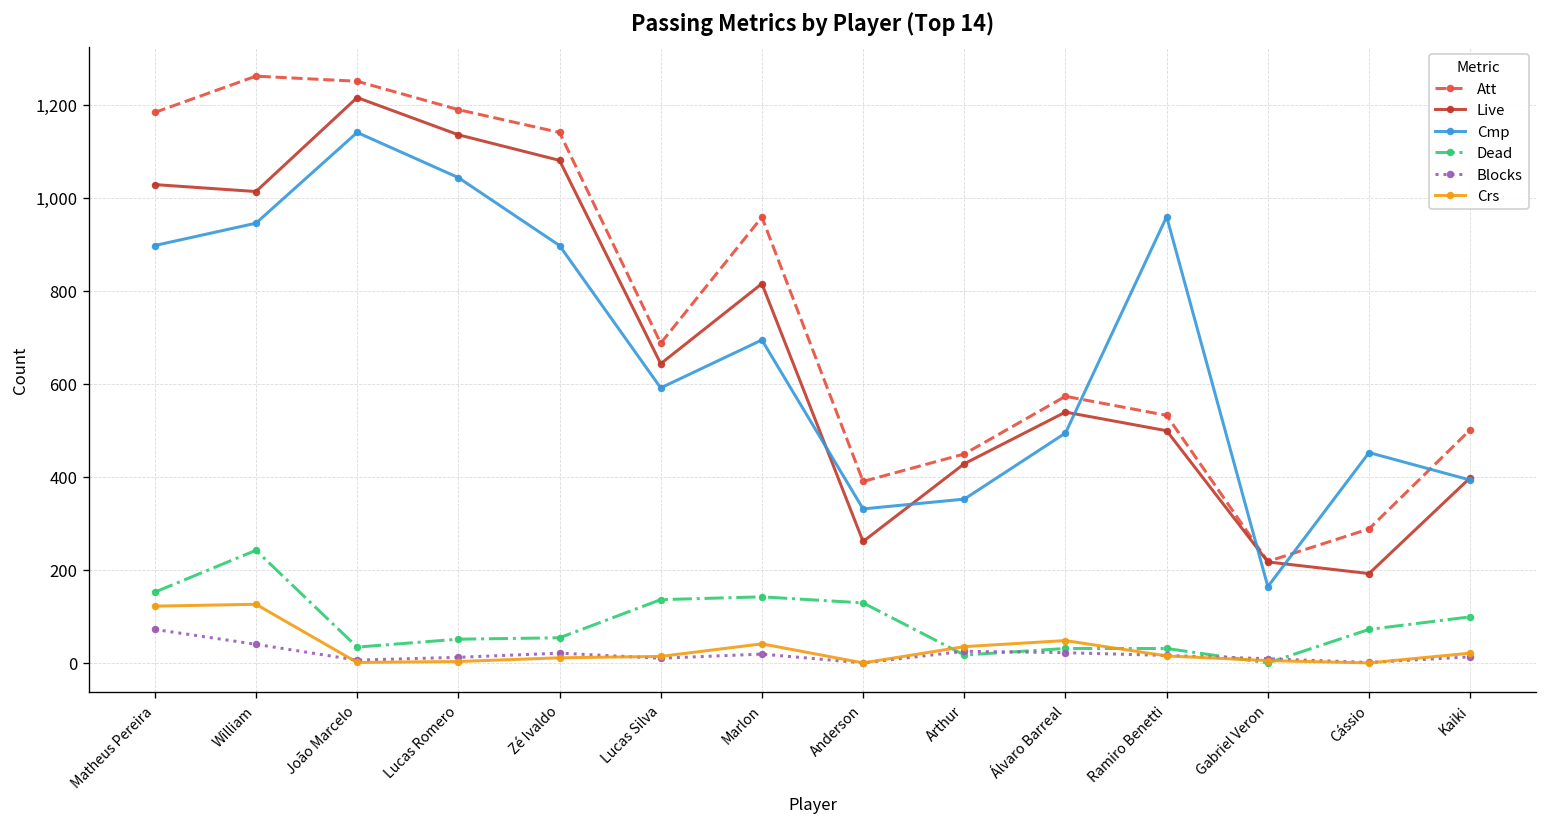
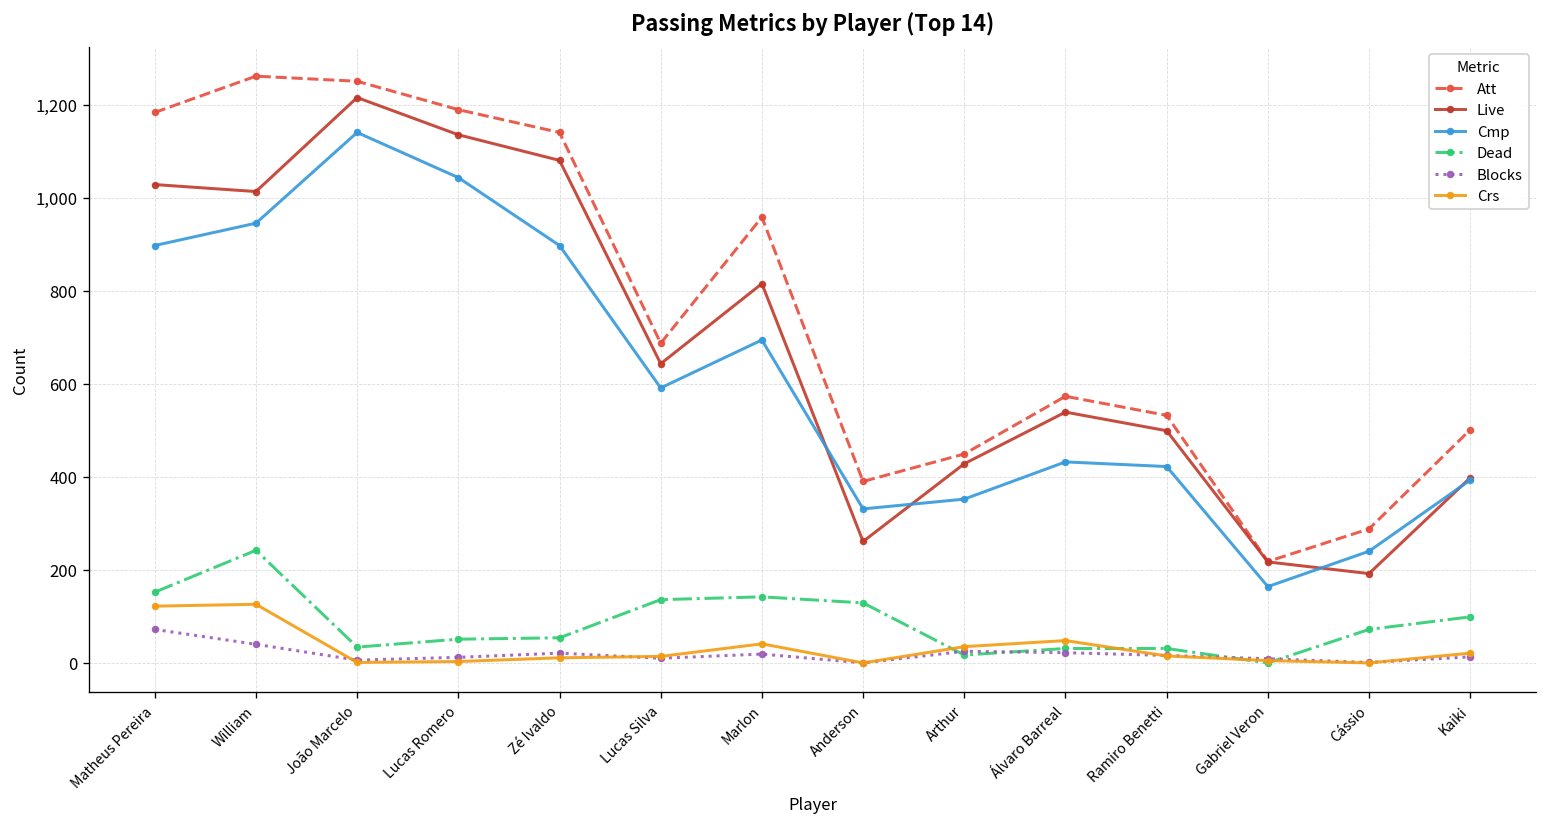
Cmp, Álvaro Barreal: 490 -> 430
Cmp, Ramiro Benetti: 960 -> 420
Cmp, Cássio: 450 -> 240
